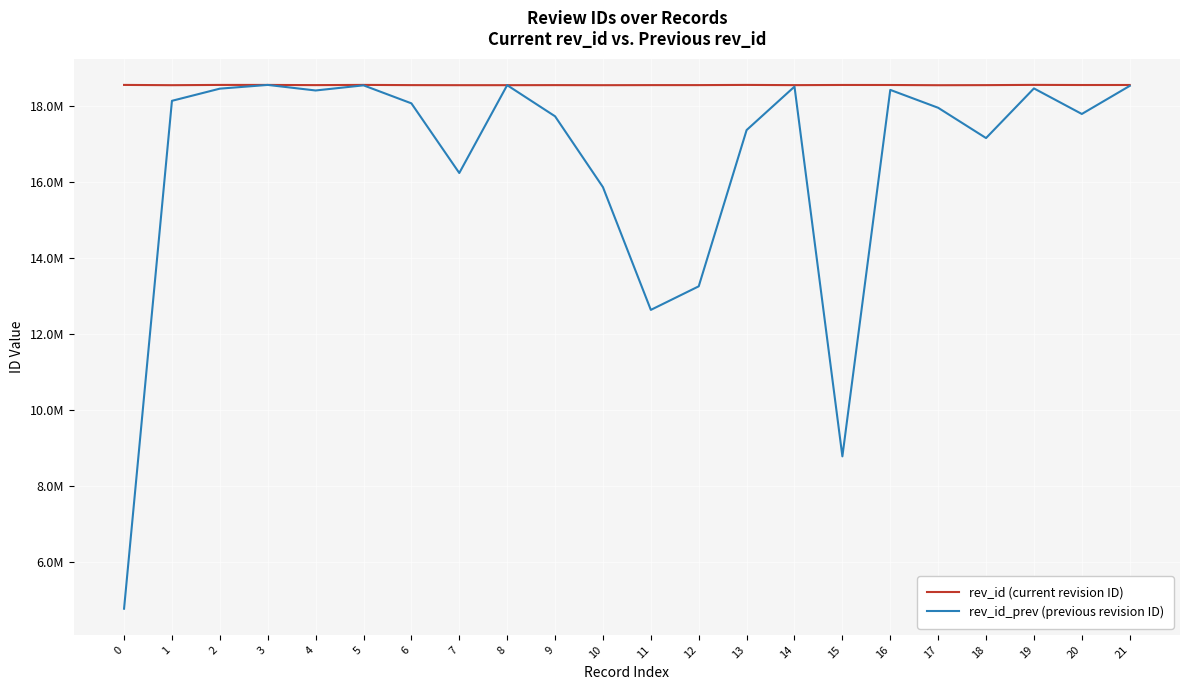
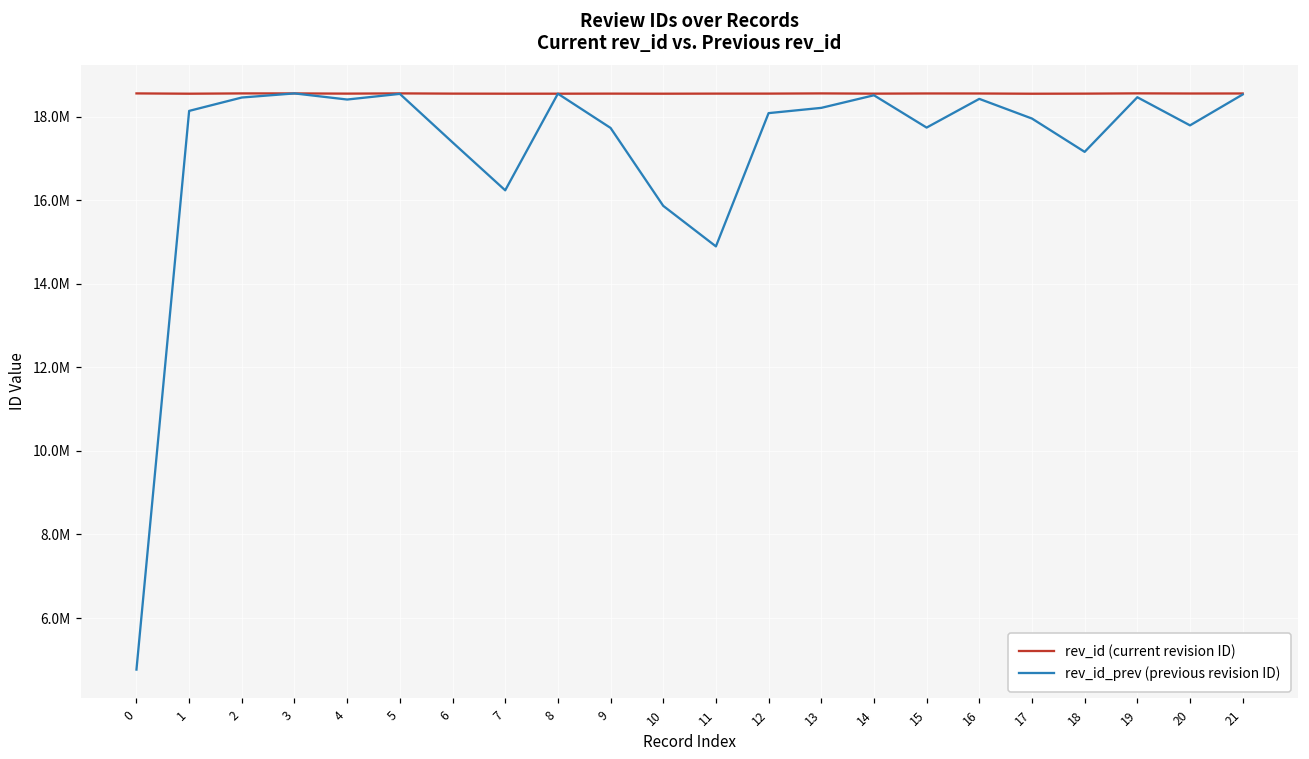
rev_id_prev (previous revision ID), 6: 18100000 -> 17400000
rev_id_prev (previous revision ID), 11: 12600000 -> 14900000
rev_id_prev (previous revision ID), 12: 13300000 -> 18100000
rev_id_prev (previous revision ID), 13: 17400000 -> 18200000
rev_id_prev (previous revision ID), 15: 8800000 -> 17700000
